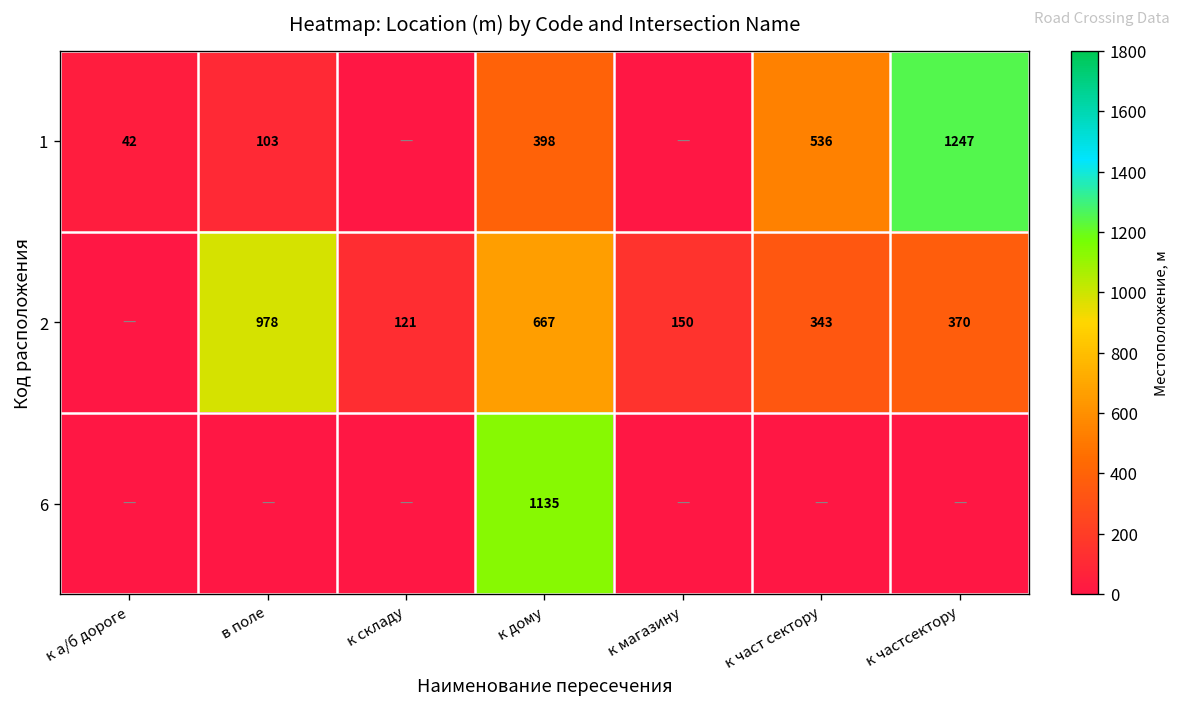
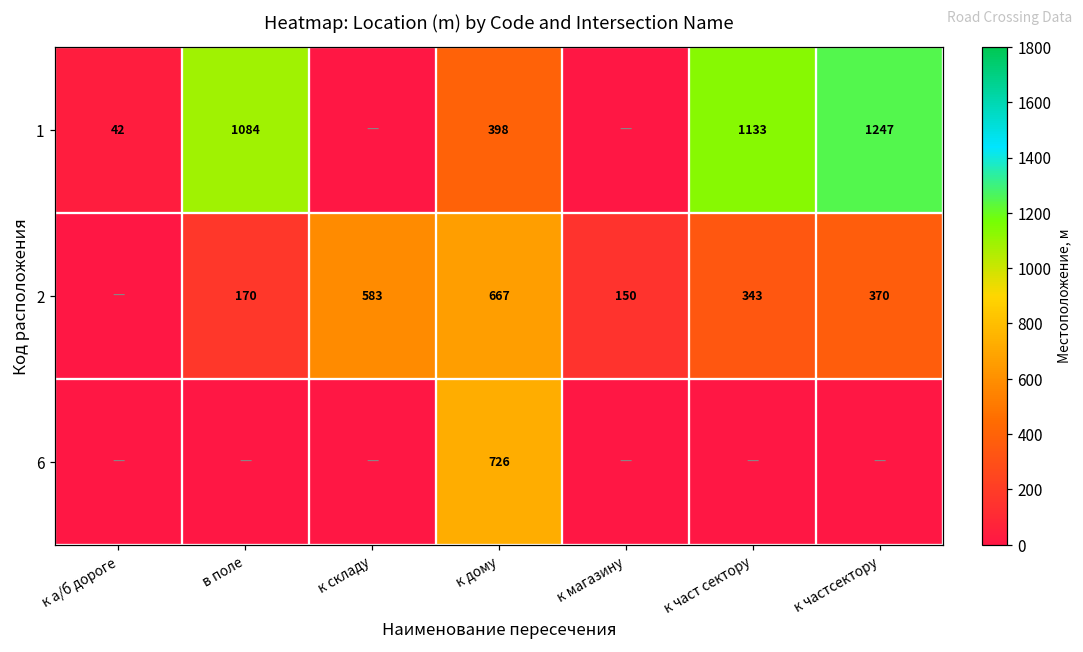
1, в поле: 103 -> 1084
1, к част сектору: 536 -> 1133
2, в поле: 978 -> 170
2, к складу: 121 -> 583
6, к дому: 1135 -> 726
